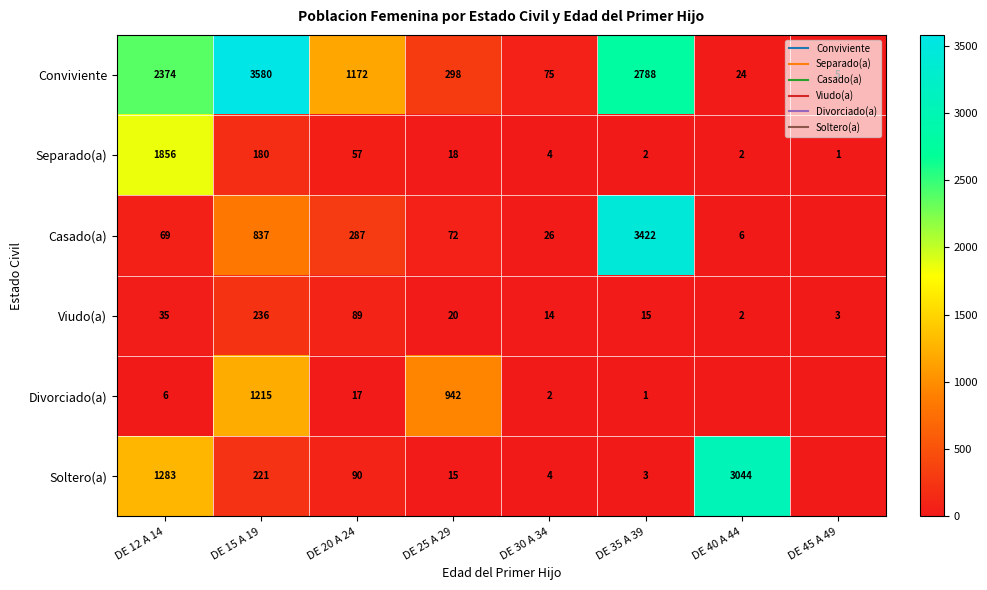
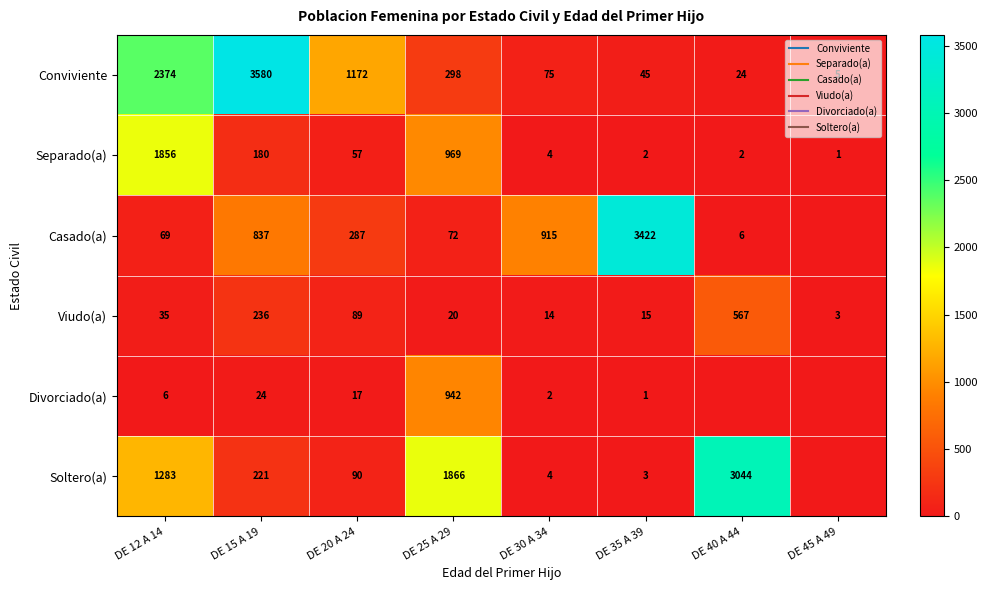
Conviviente, DE 35 A 39: 2788 -> 45
Separado(a), DE 25 A 29: 18 -> 969
Casado(a), DE 30 A 34: 26 -> 915
Viudo(a), DE 40 A 44: 2 -> 567
Divorciado(a), DE 15 A 19: 1215 -> 24
Soltero(a), DE 25 A 29: 15 -> 1866
